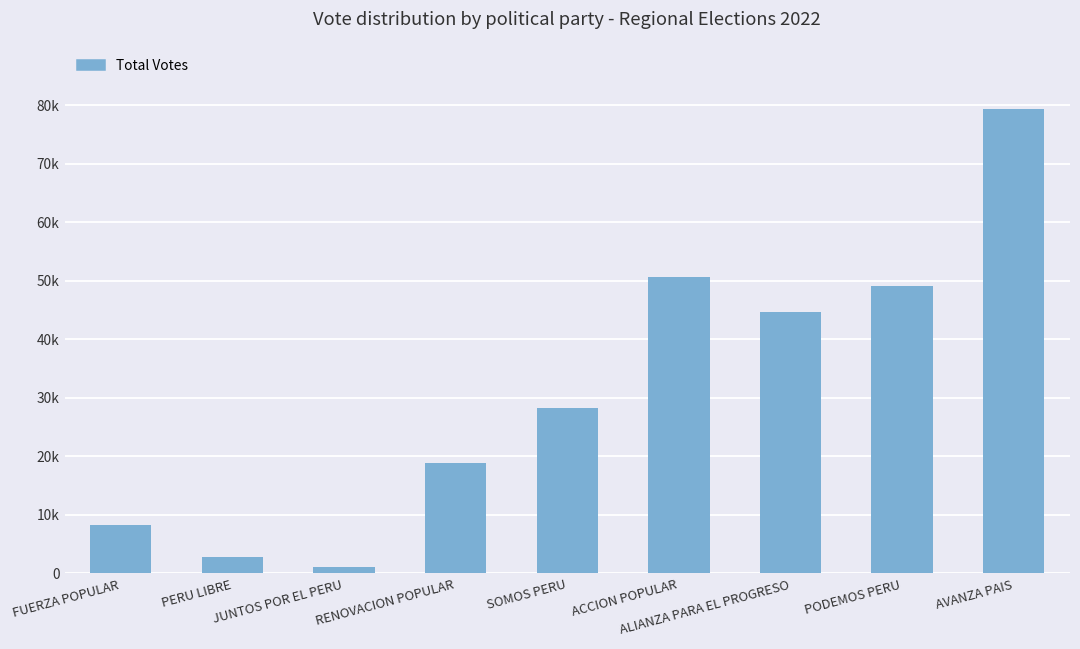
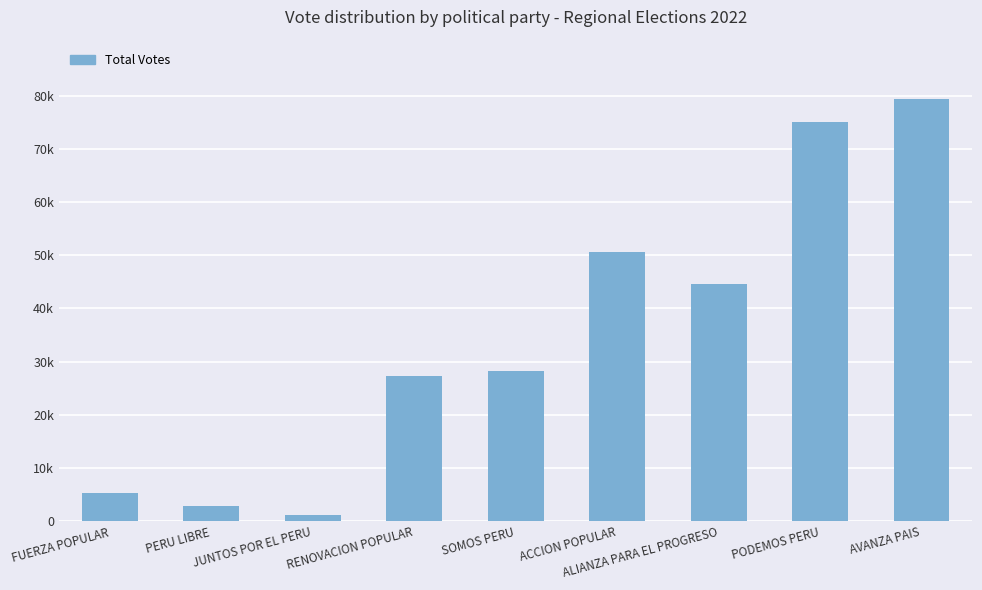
FUERZA POPULAR: 8000 -> 5000
RENOVACION POPULAR: 19000 -> 27000
PODEMOS PERU: 49000 -> 75000
